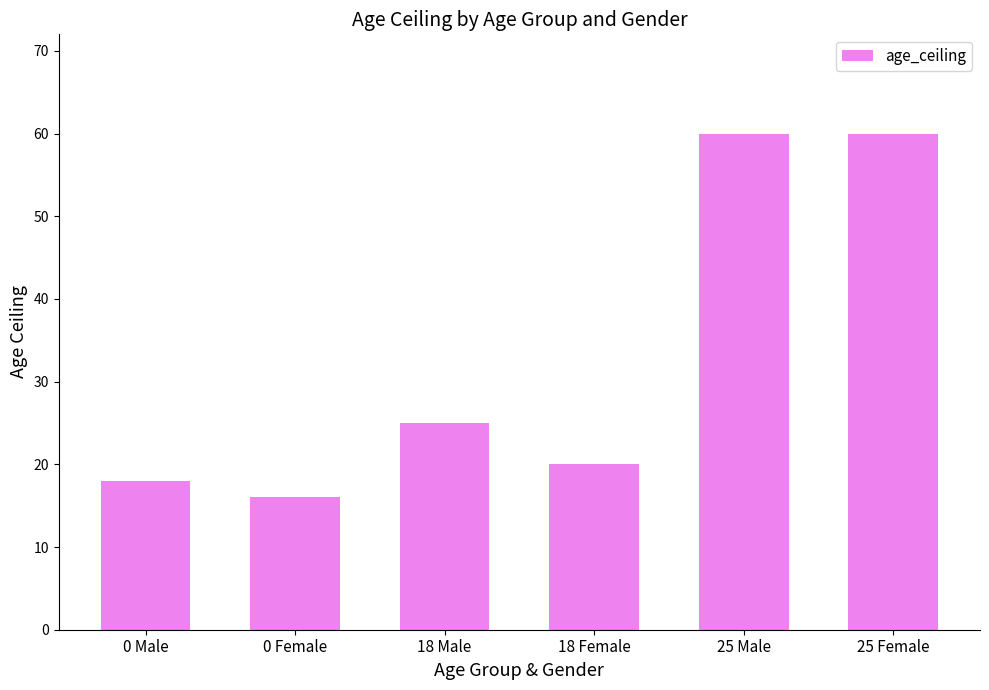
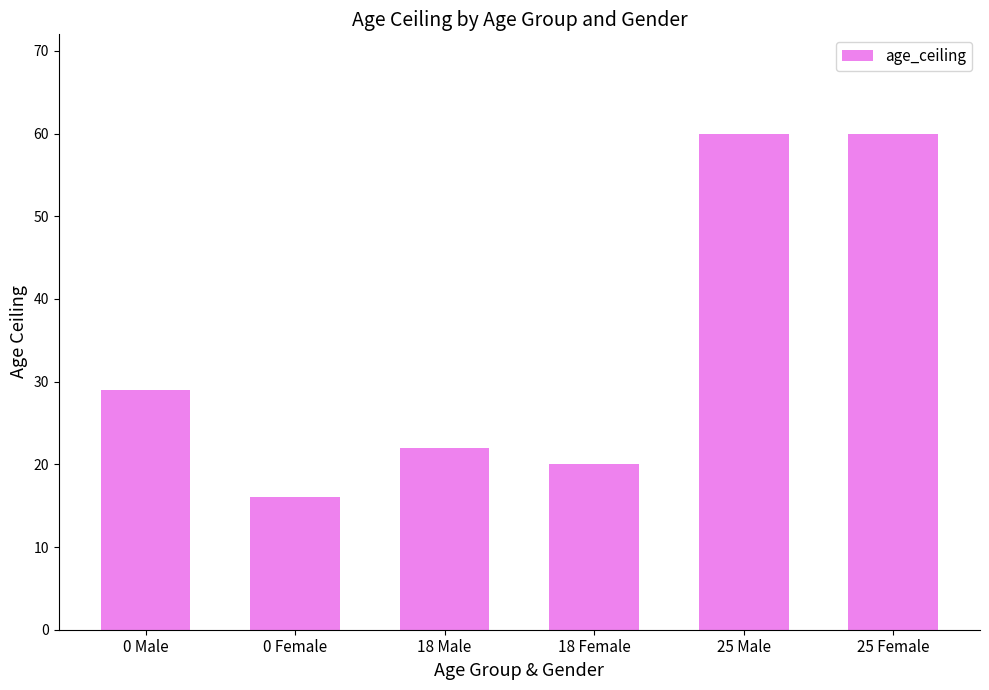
0 Male: 18 -> 29
18 Male: 25 -> 22
